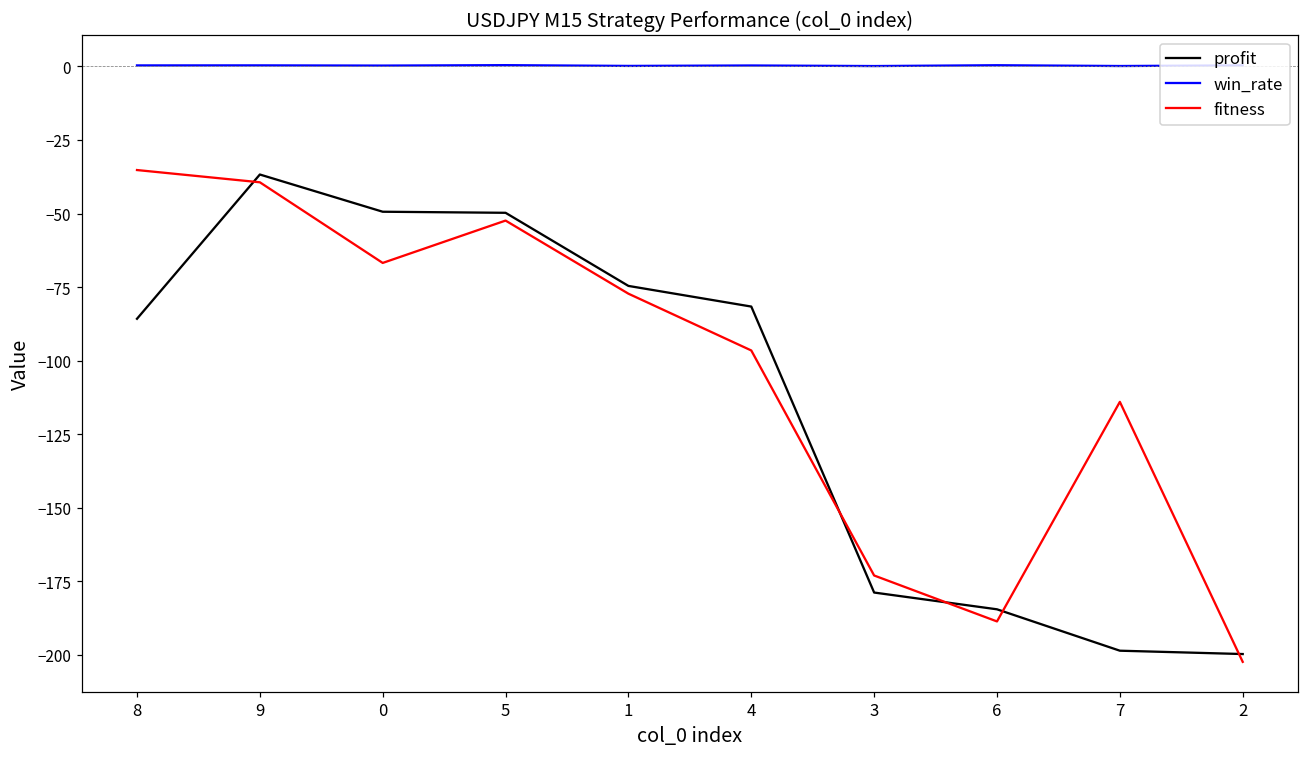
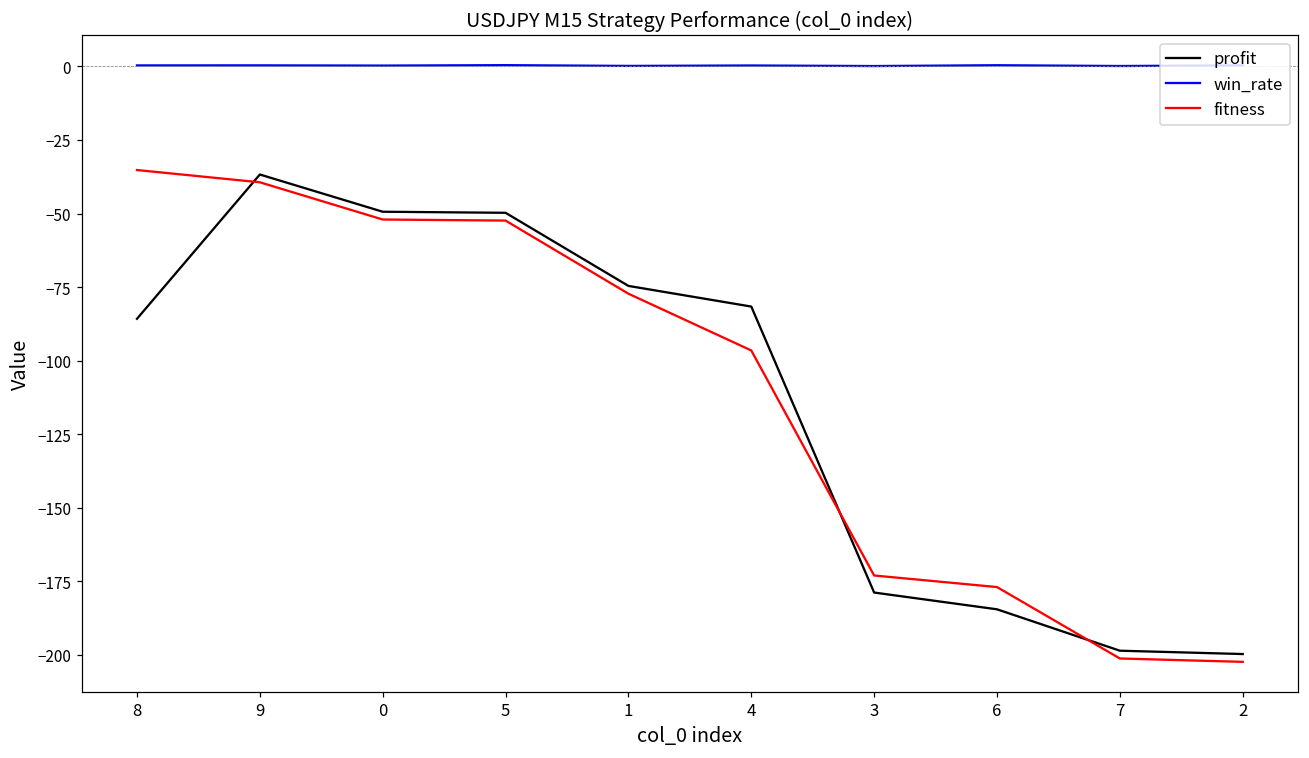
fitness, 0: -67 -> -52
fitness, 6: -189 -> -177
fitness, 7: -114 -> -201
